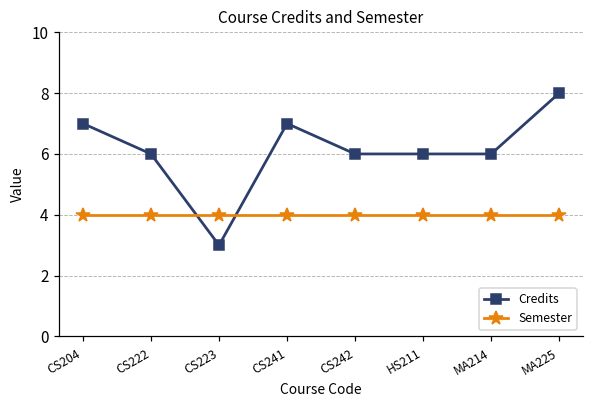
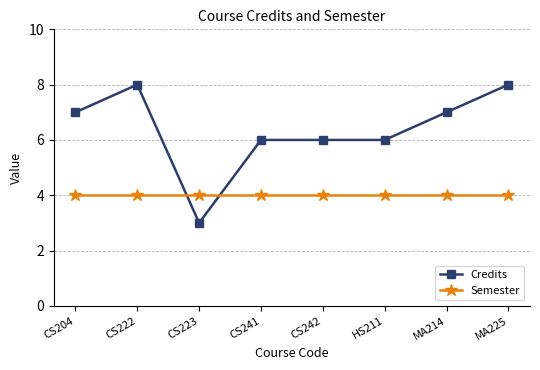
Credits, CS222: 6 -> 8
Credits, CS241: 7 -> 6
Credits, MA214: 6 -> 7
